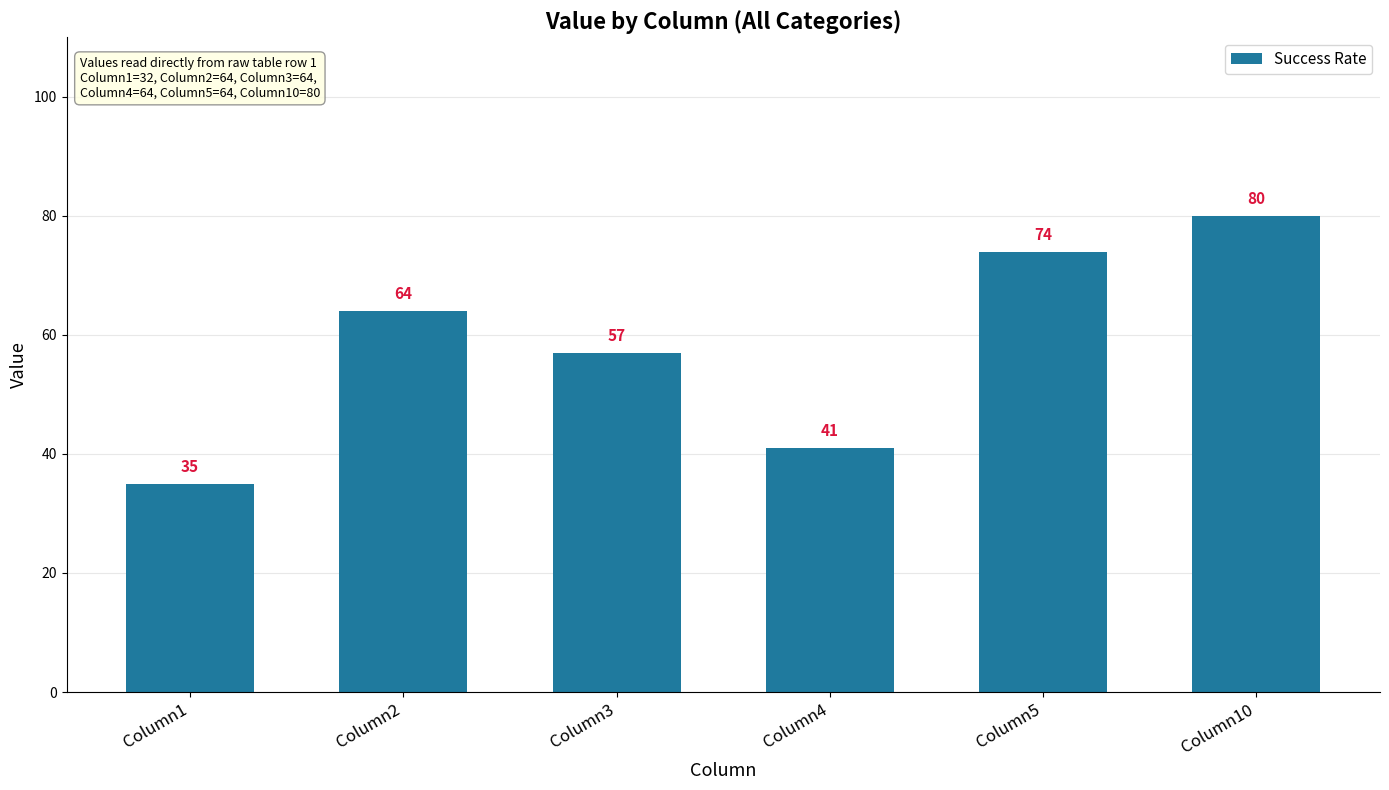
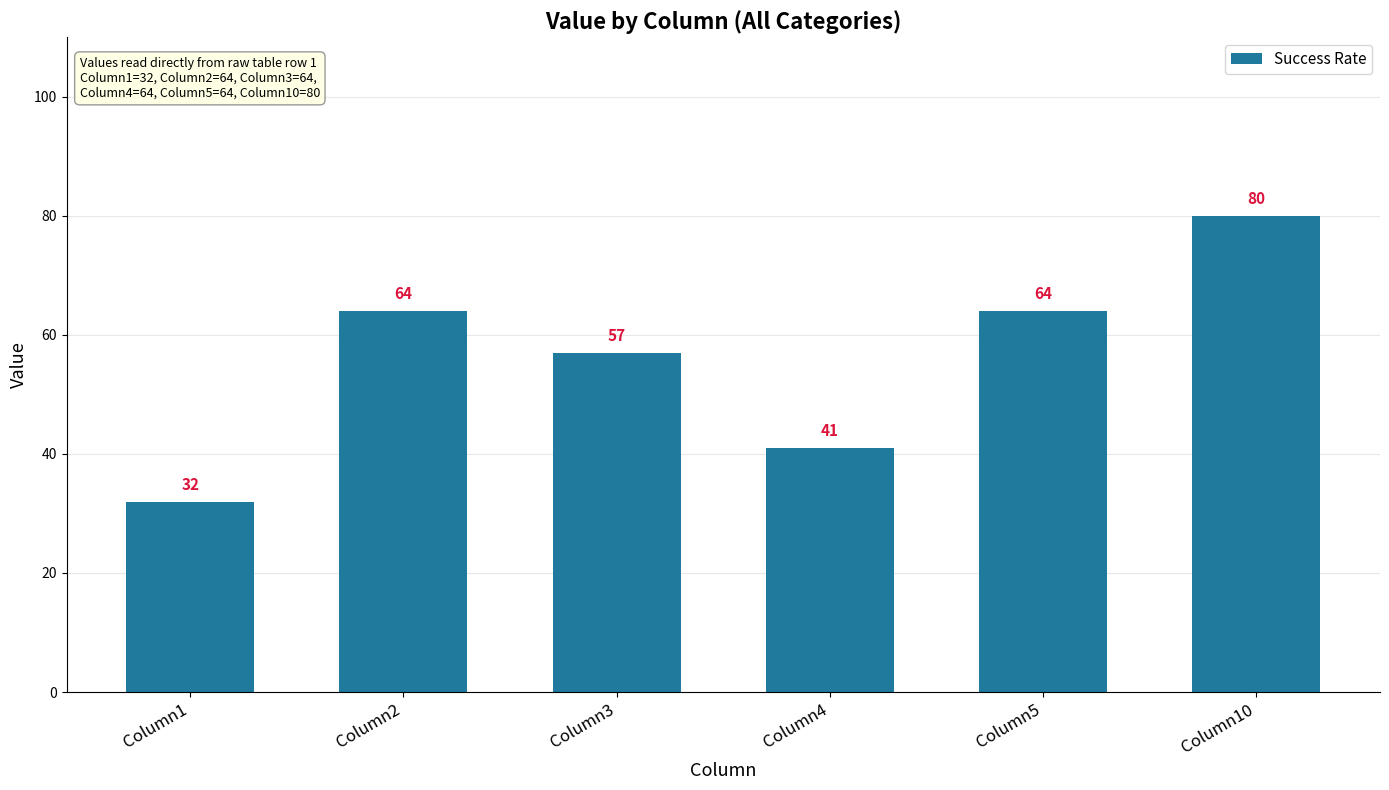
Column1: 35 -> 32
Column5: 74 -> 64
